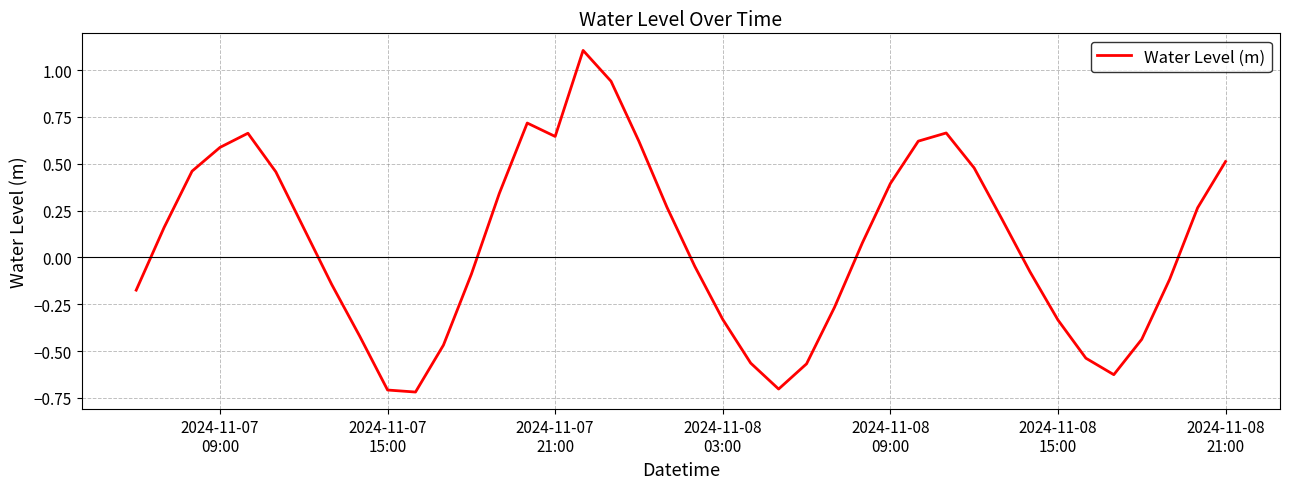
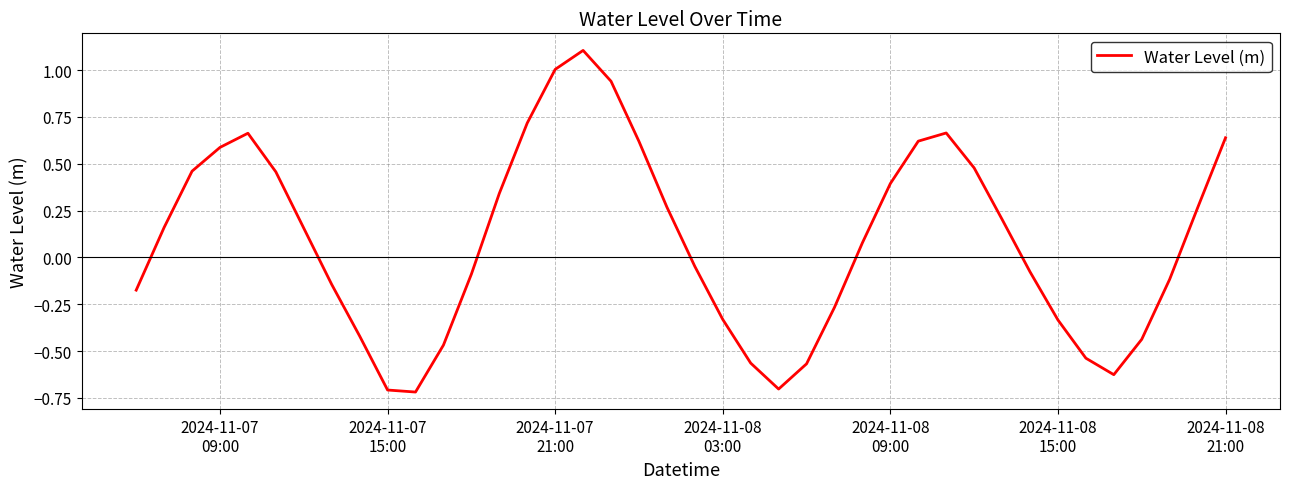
2024-11-07 21:00: 0.65 -> 1.00
2024-11-08 21:00: 0.51 -> 0.64
